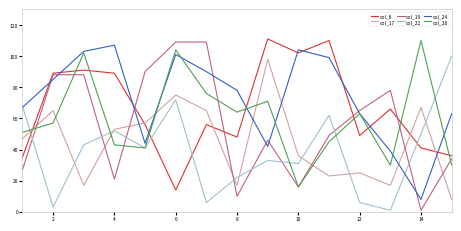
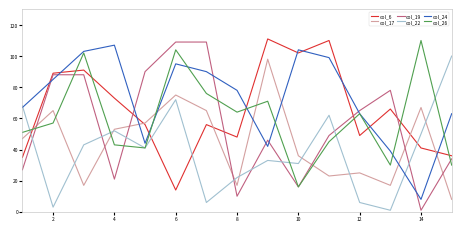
col_6, 4: 89 -> 73
col_24, 6: 101 -> 95
